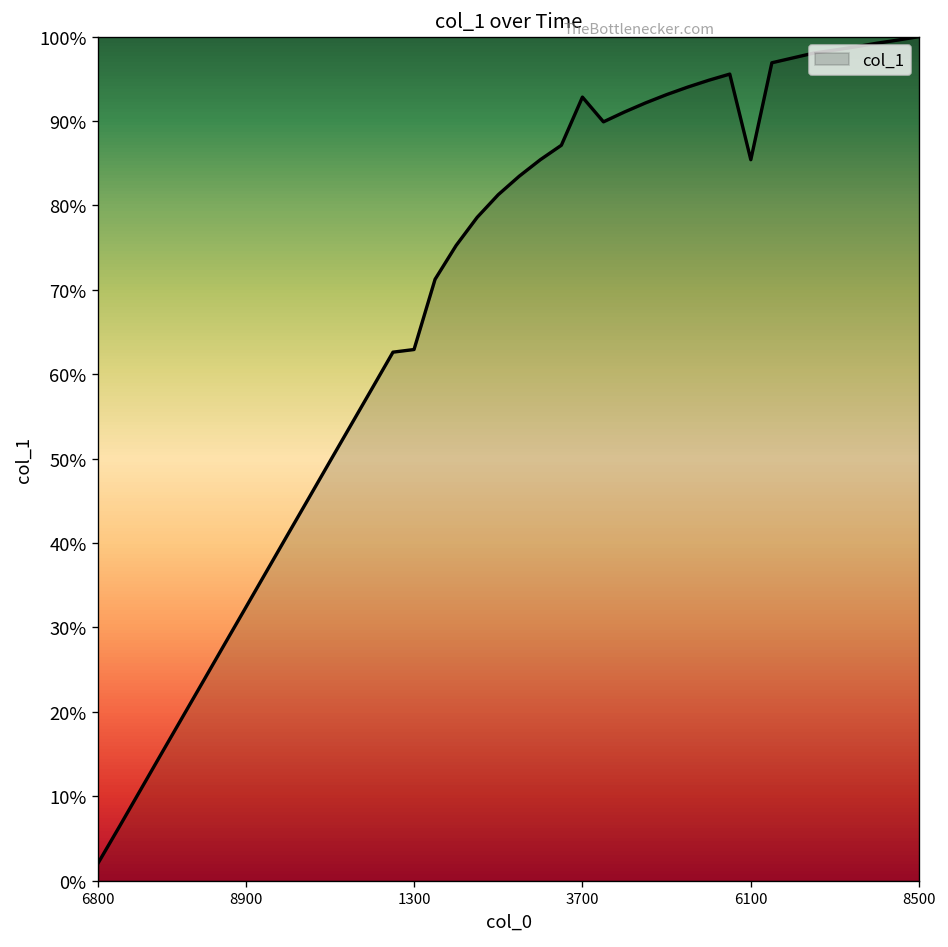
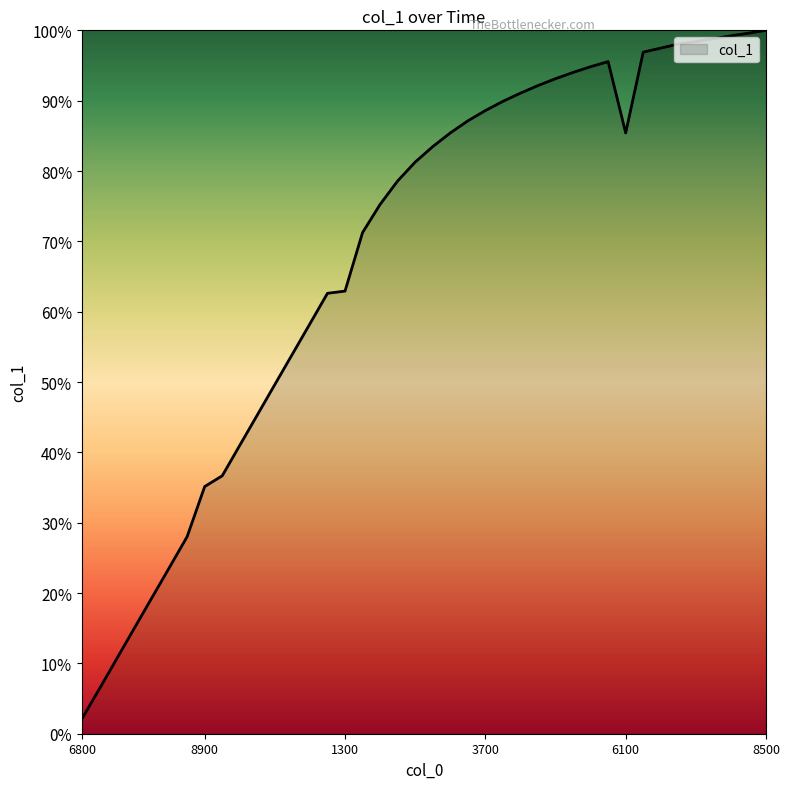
8900: 32% -> 35%
3700: 93% -> 89%
